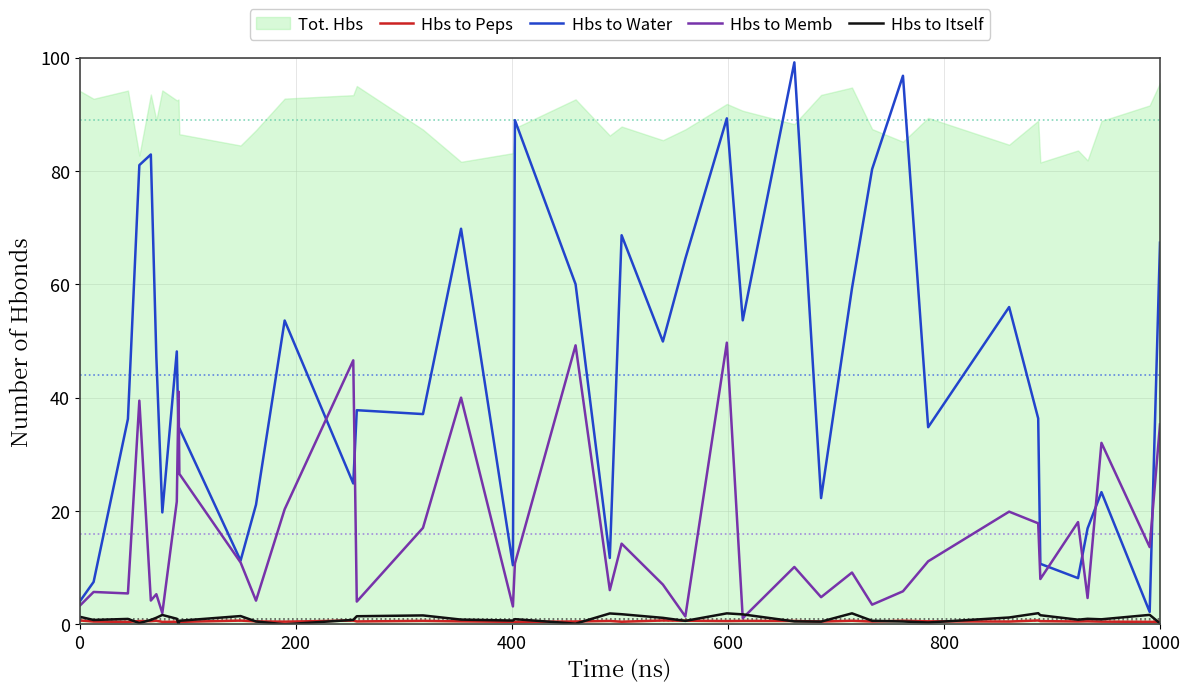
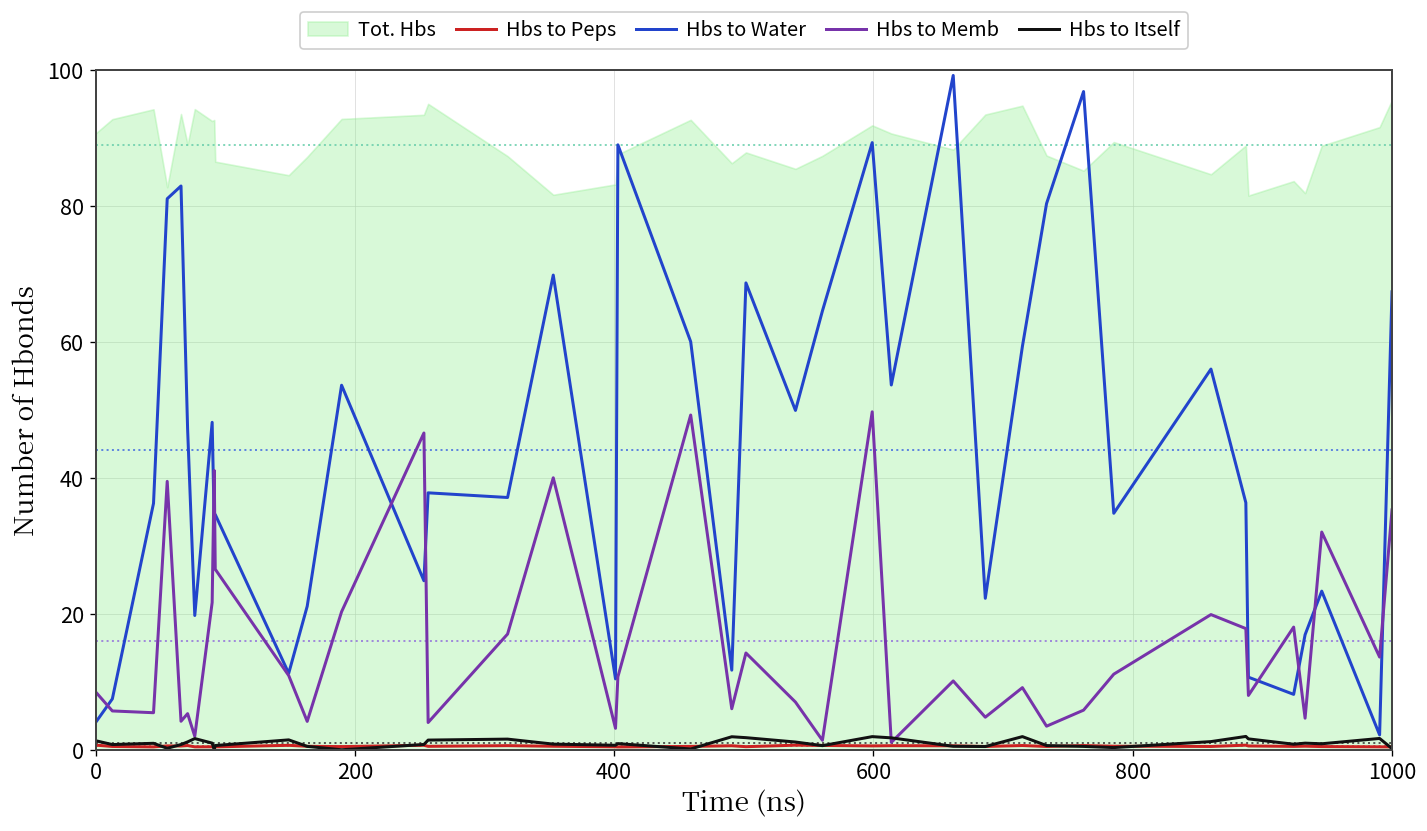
Tot. Hbs, 0: 94 -> 91
Hbs to Memb, 0: 3 -> 9
